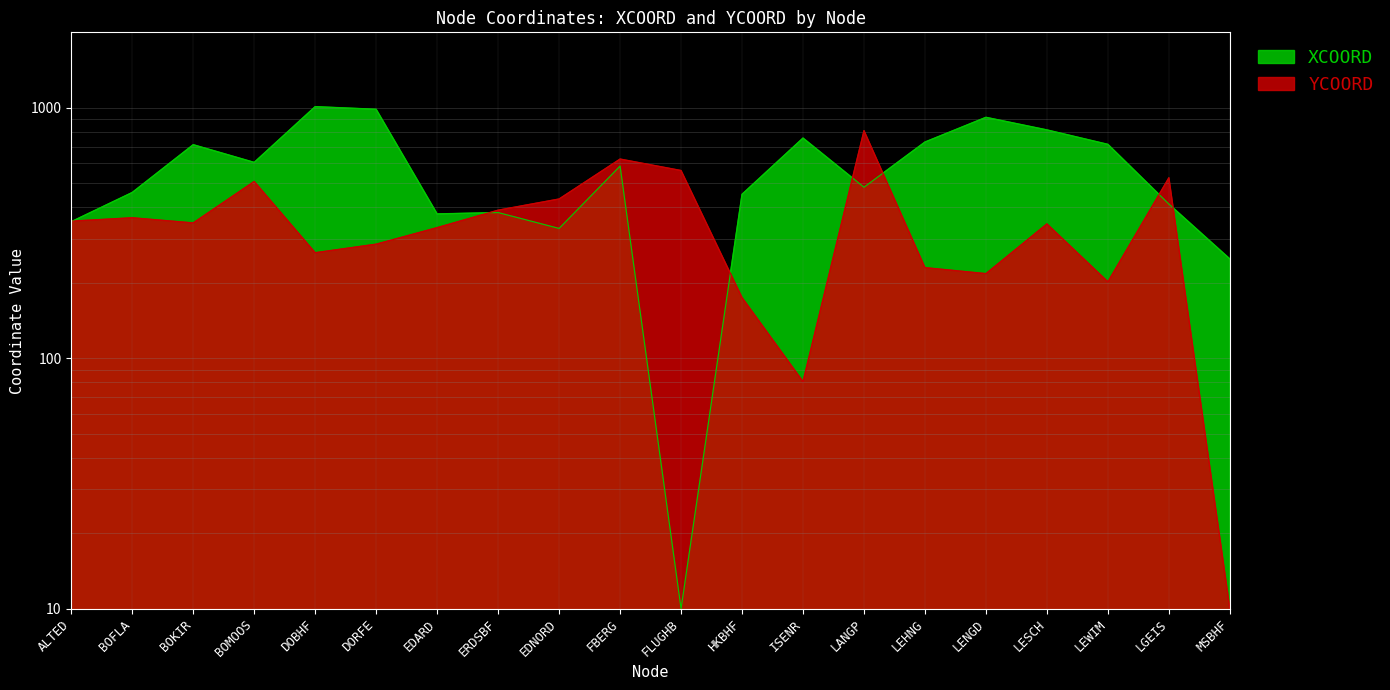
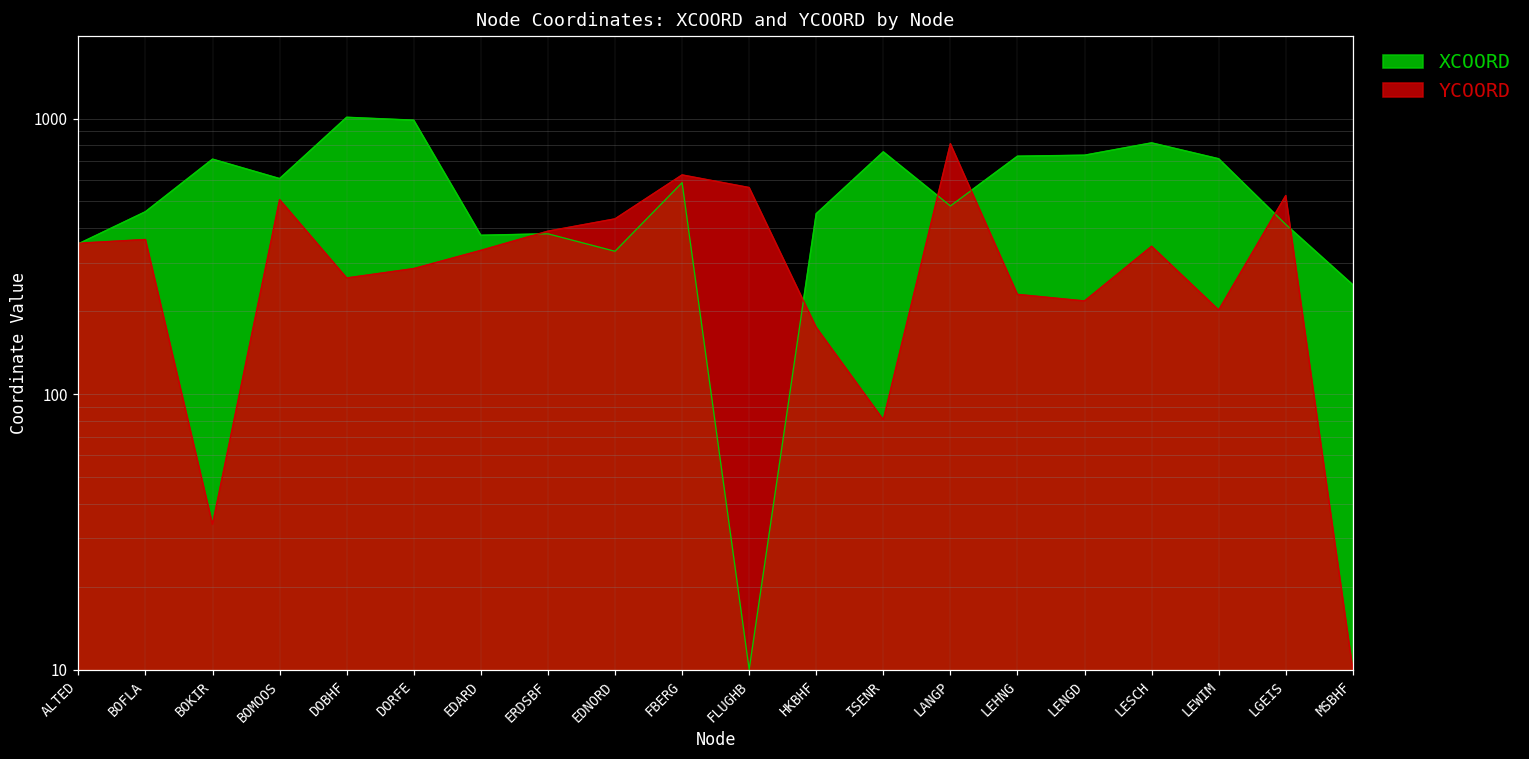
YCOORD, BOKIR: 350 -> 34
XCOORD, LENGD: 920 -> 740
